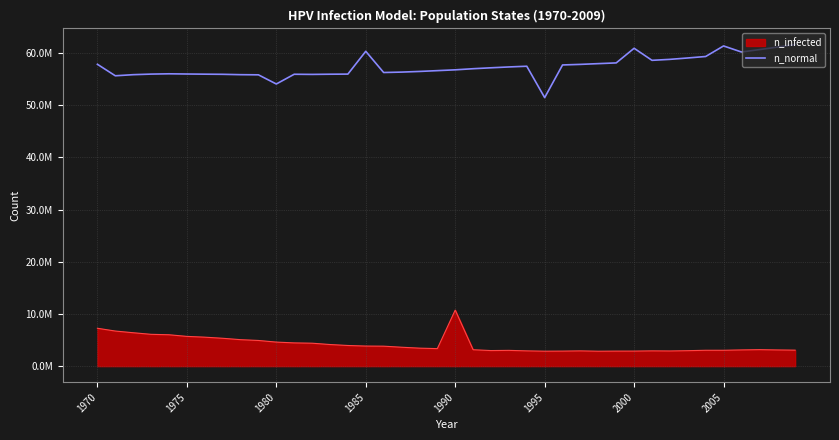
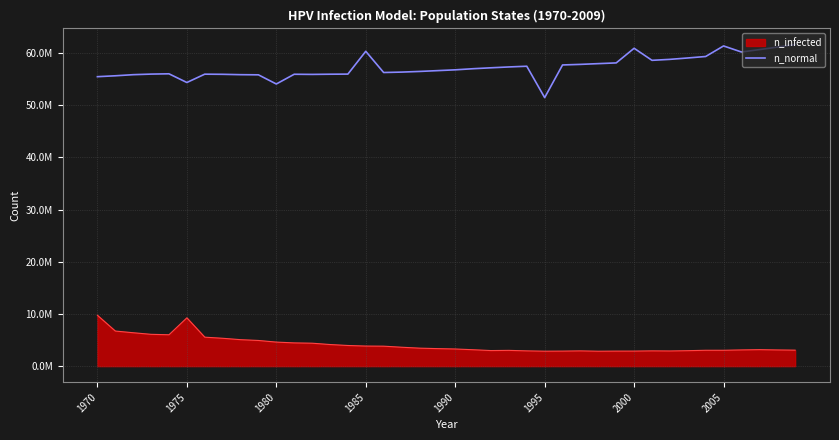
n_infected, 1970: 7000000 -> 10000000
n_normal, 1970: 58000000 -> 55000000
n_infected, 1975: 6000000 -> 9000000
n_normal, 1975: 56000000 -> 54000000
n_infected, 1990: 11000000 -> 3000000
